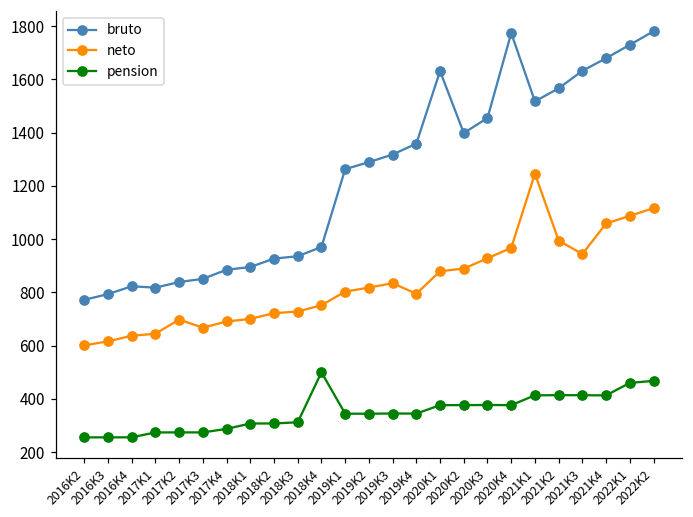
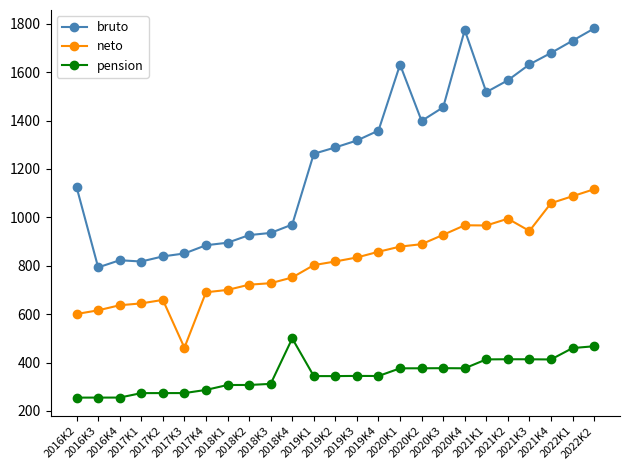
bruto, 2016K2: 770 -> 1120
neto, 2017K2: 700 -> 660
neto, 2017K3: 670 -> 460
neto, 2019K4: 790 -> 860
neto, 2021K1: 1250 -> 970
